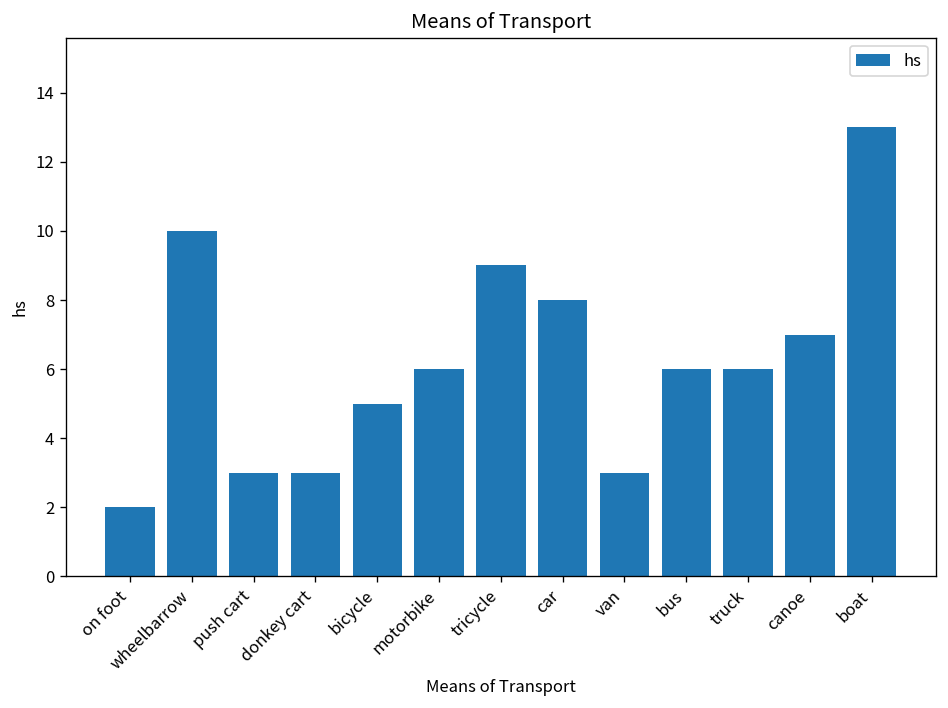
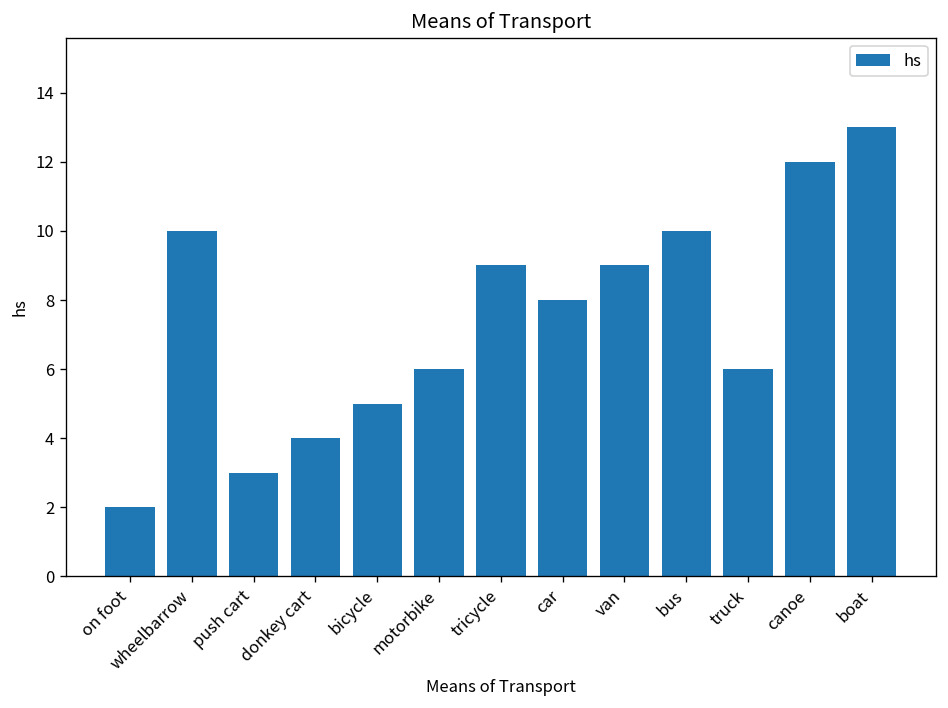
donkey cart: 3 -> 4
van: 3 -> 9
bus: 6 -> 10
canoe: 7 -> 12
